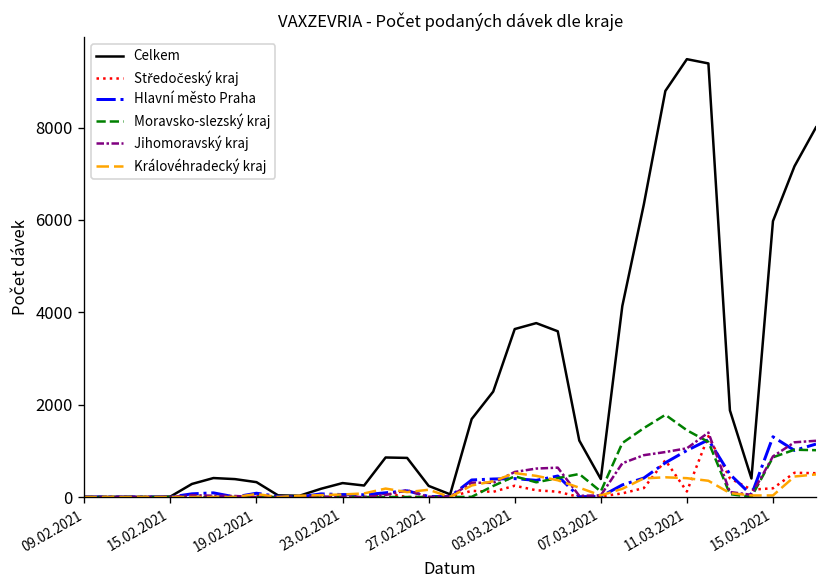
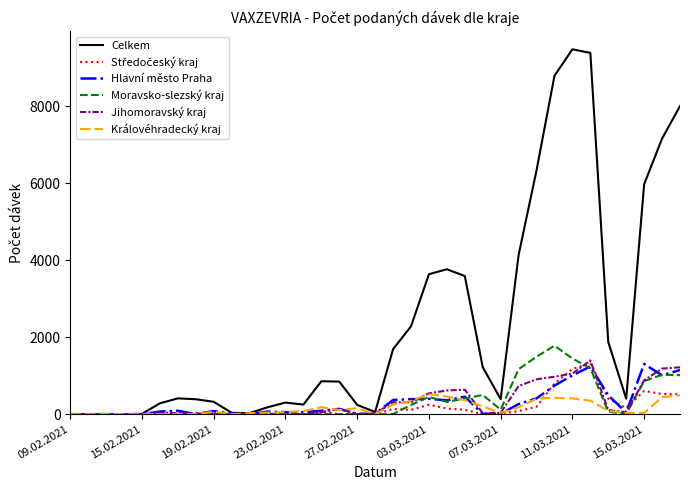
Středočeský kraj, 11.03.2021: 100 -> 1200
Středočeský kraj, 15.03.2021: 200 -> 600
